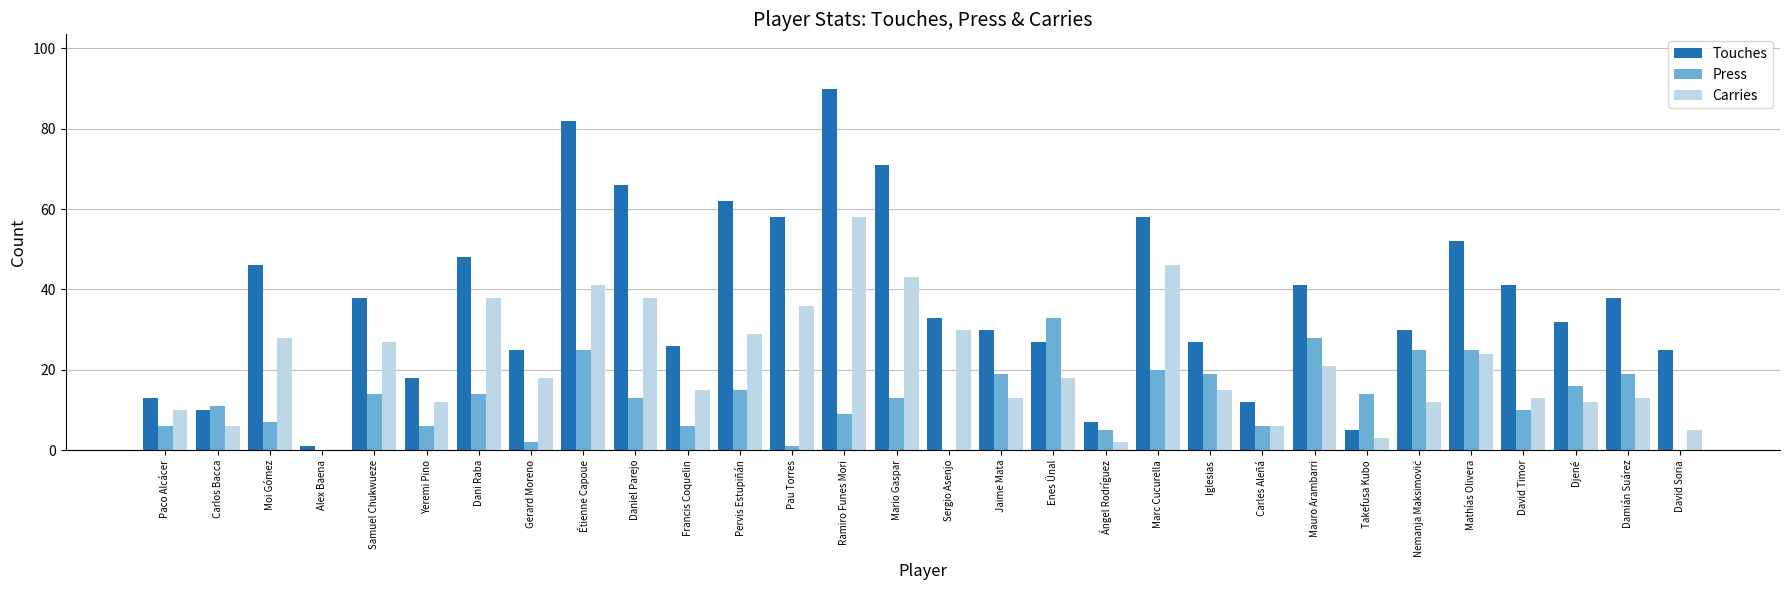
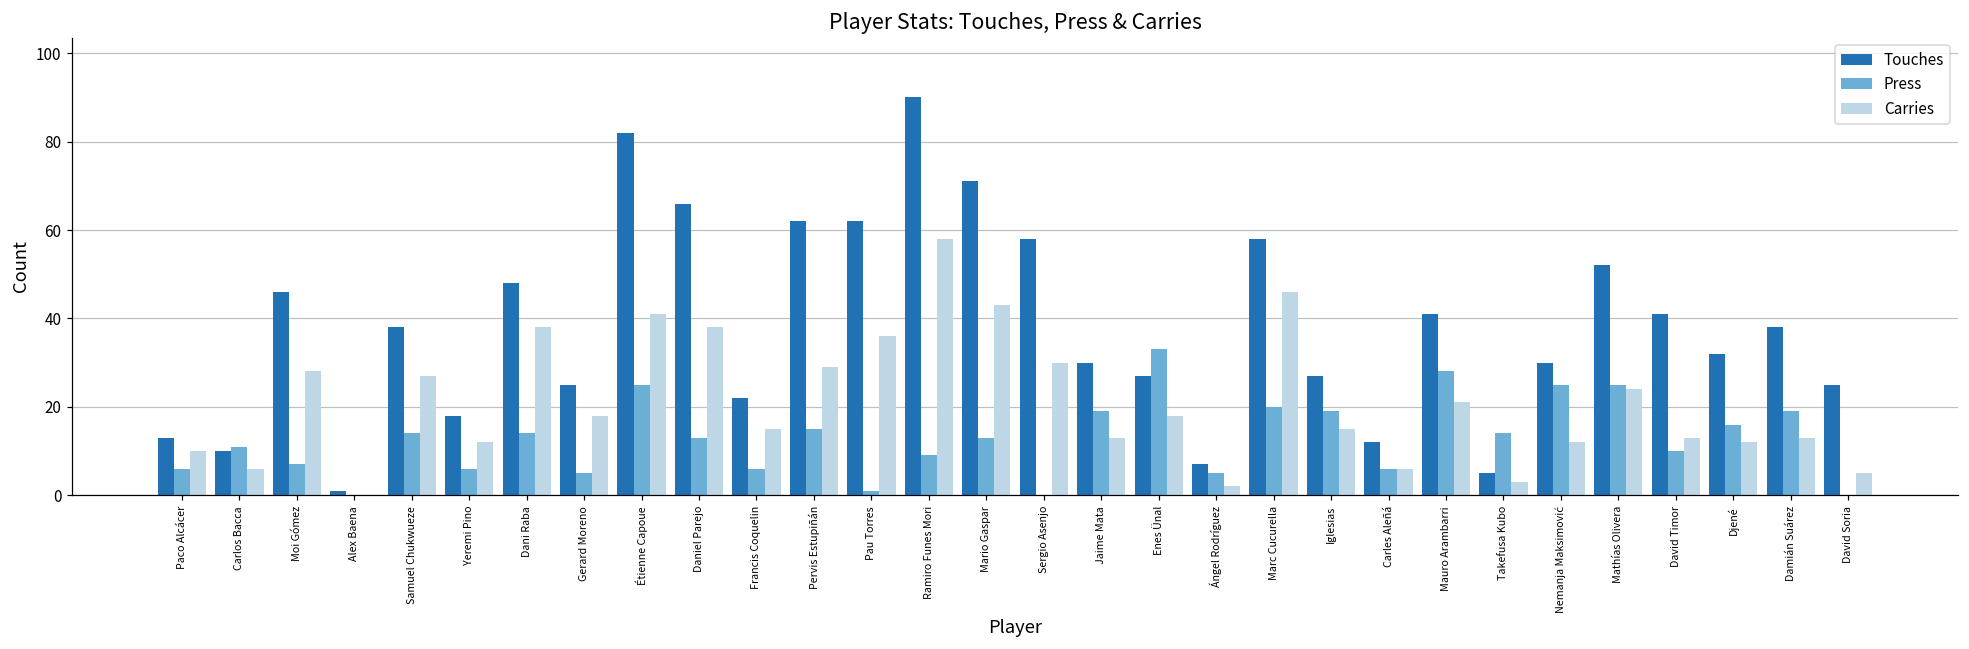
Press, Gerard Moreno: 2 -> 5
Touches, Francis Coquelin: 26 -> 22
Touches, Pau Torres: 58 -> 62
Touches, Sergio Asenjo: 33 -> 58
